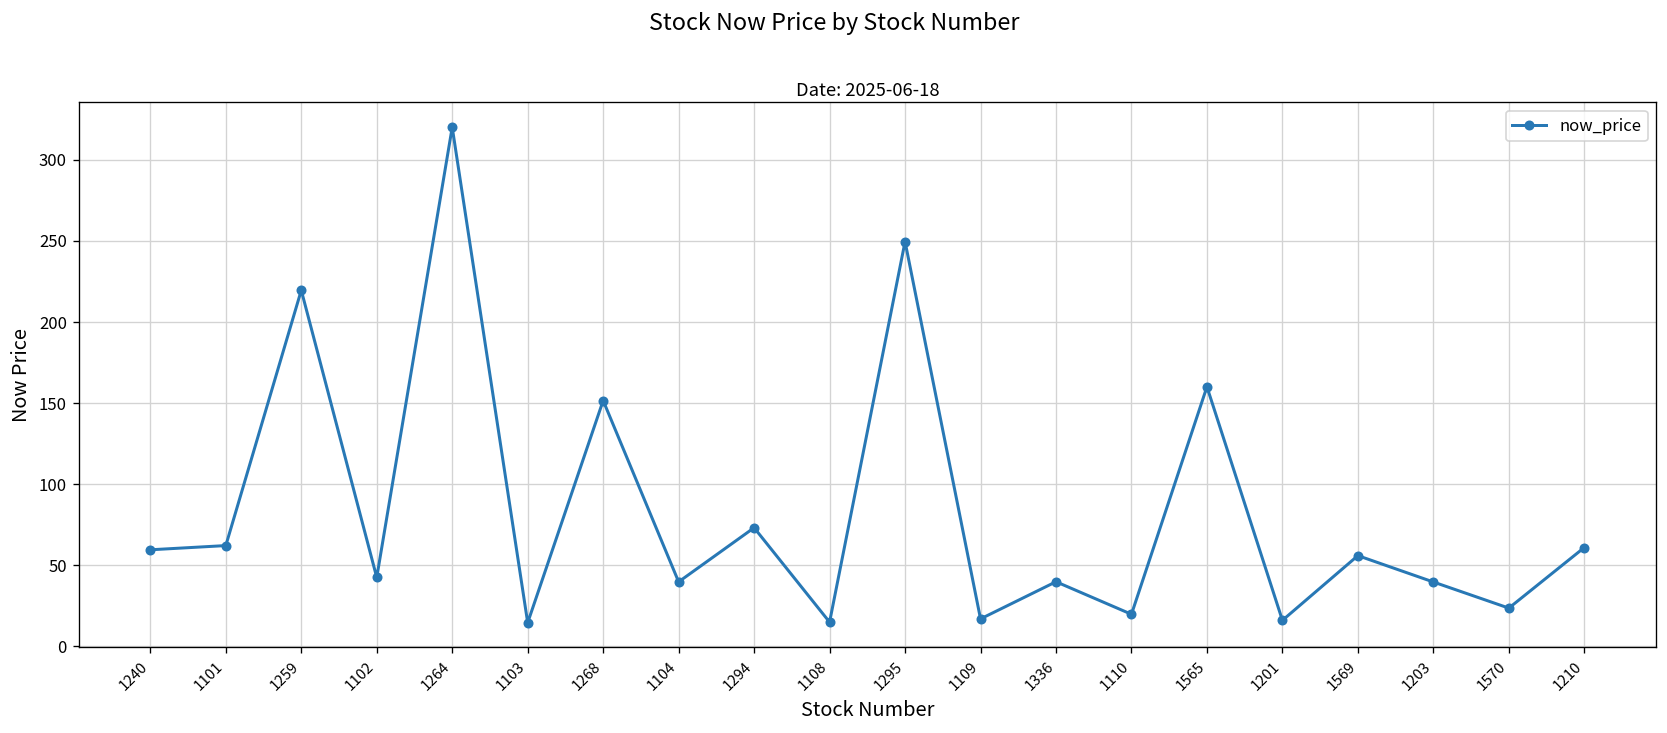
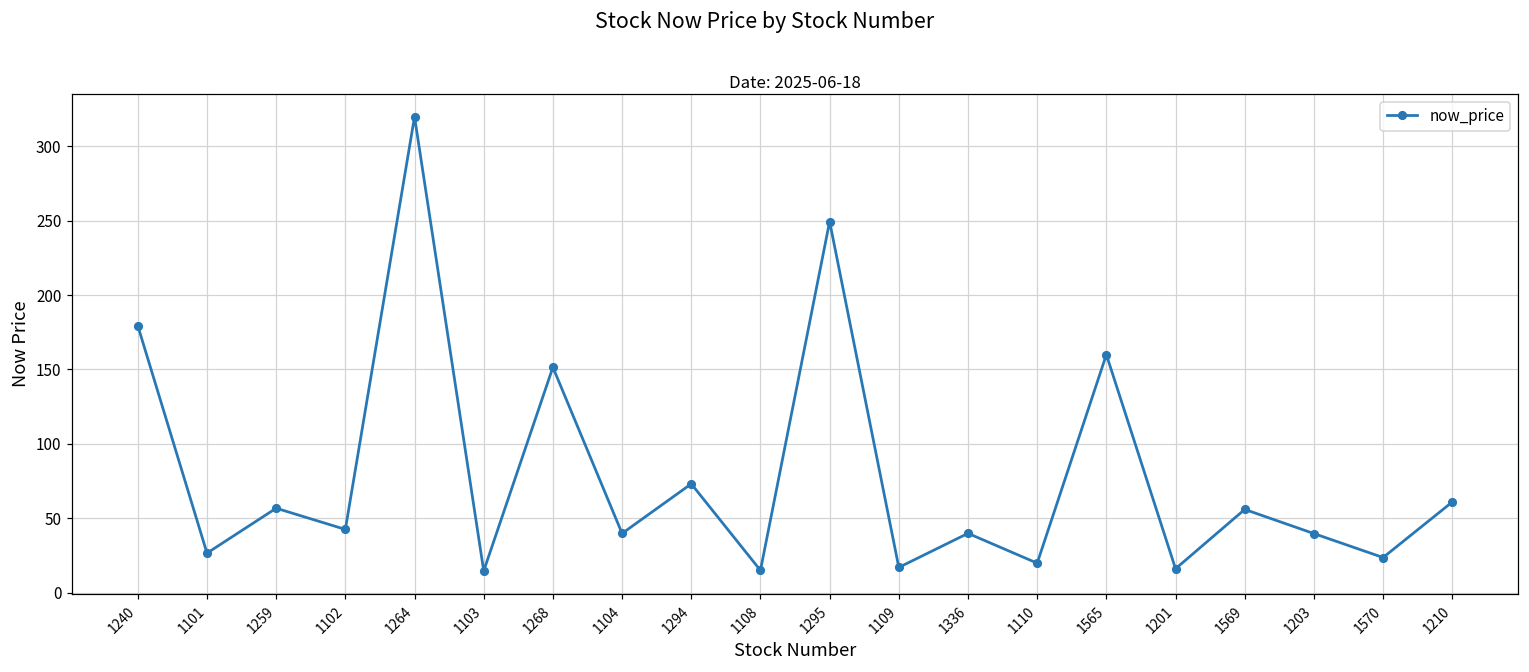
1240: 60 -> 179
1101: 62 -> 27
1259: 220 -> 57
